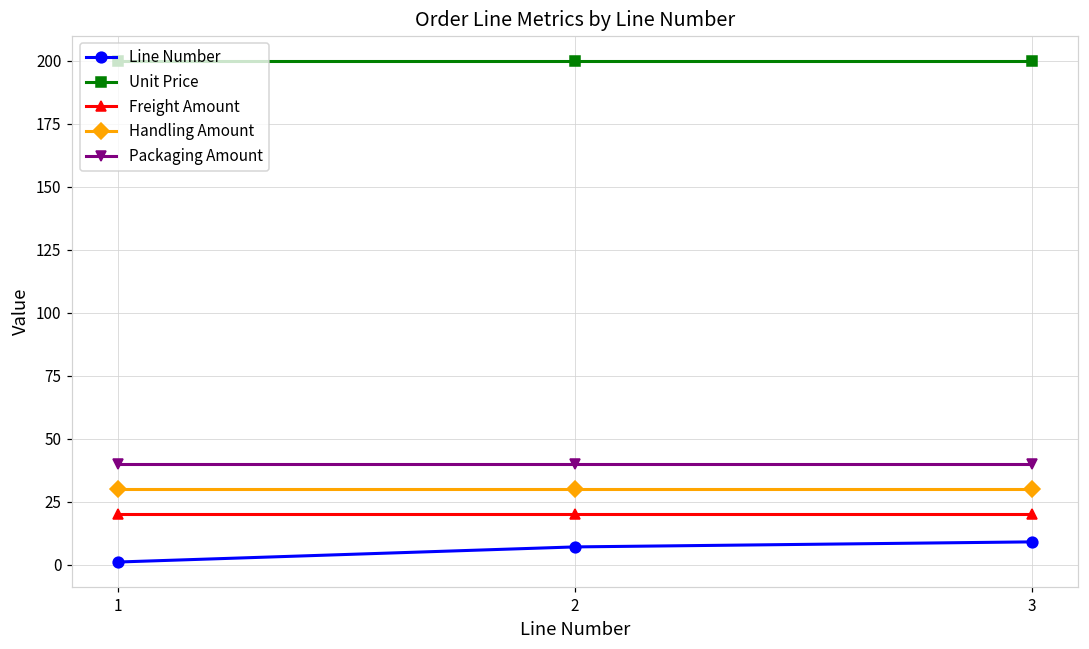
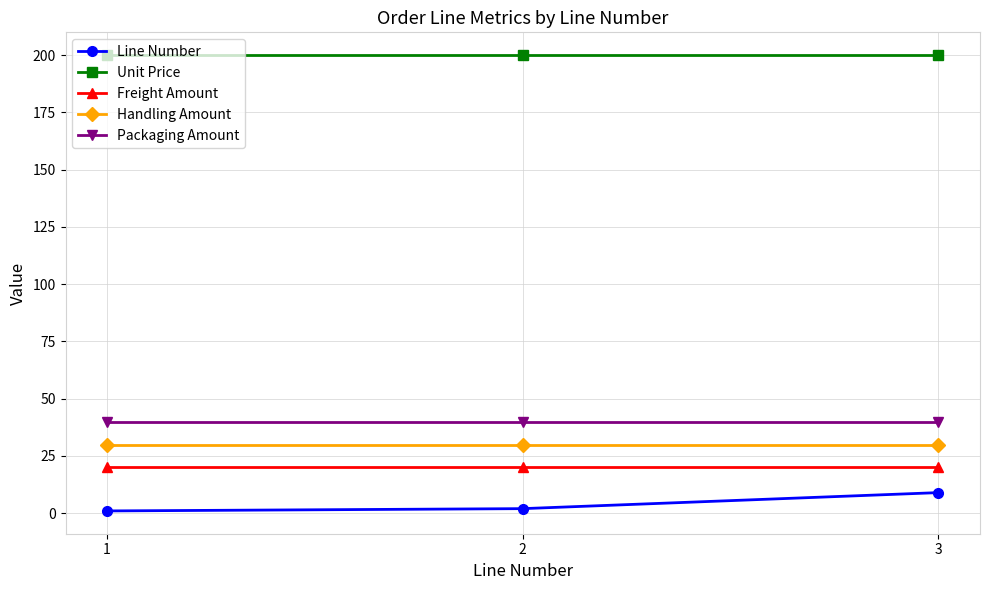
Line Number, 2: 7 -> 2
